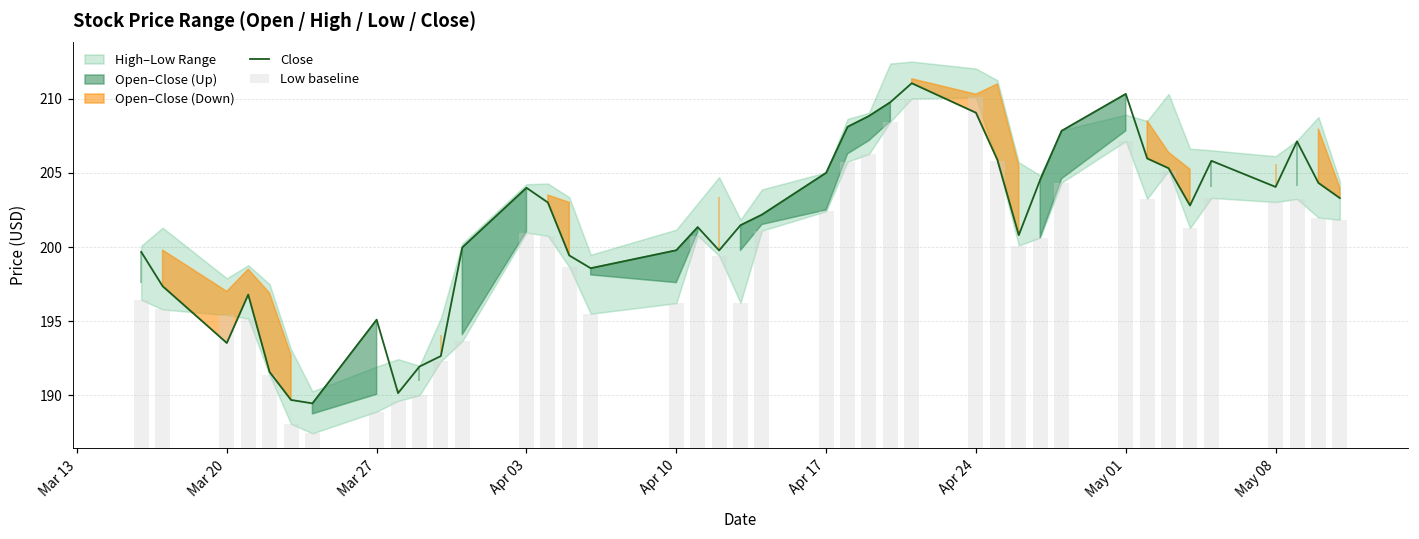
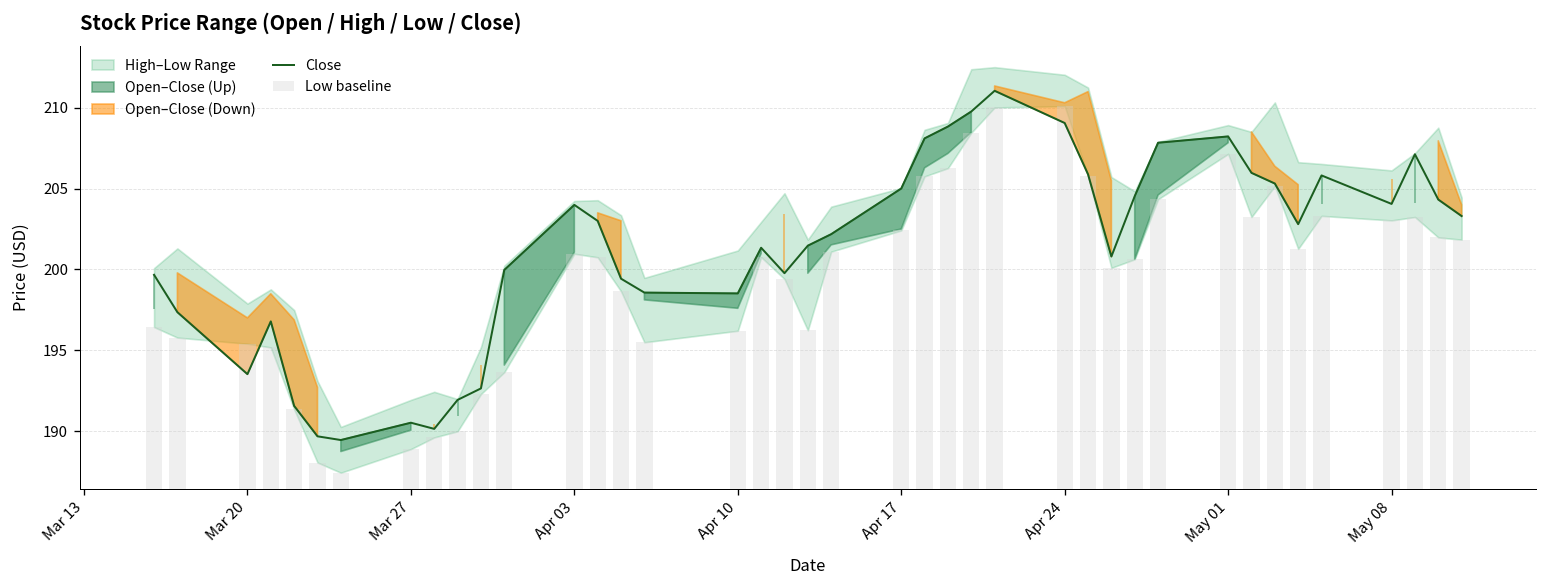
Close, Mar 27: 195.1 -> 190.5
Close, Apr 10: 199.8 -> 198.5
Close, May 01: 210.3 -> 208.2
